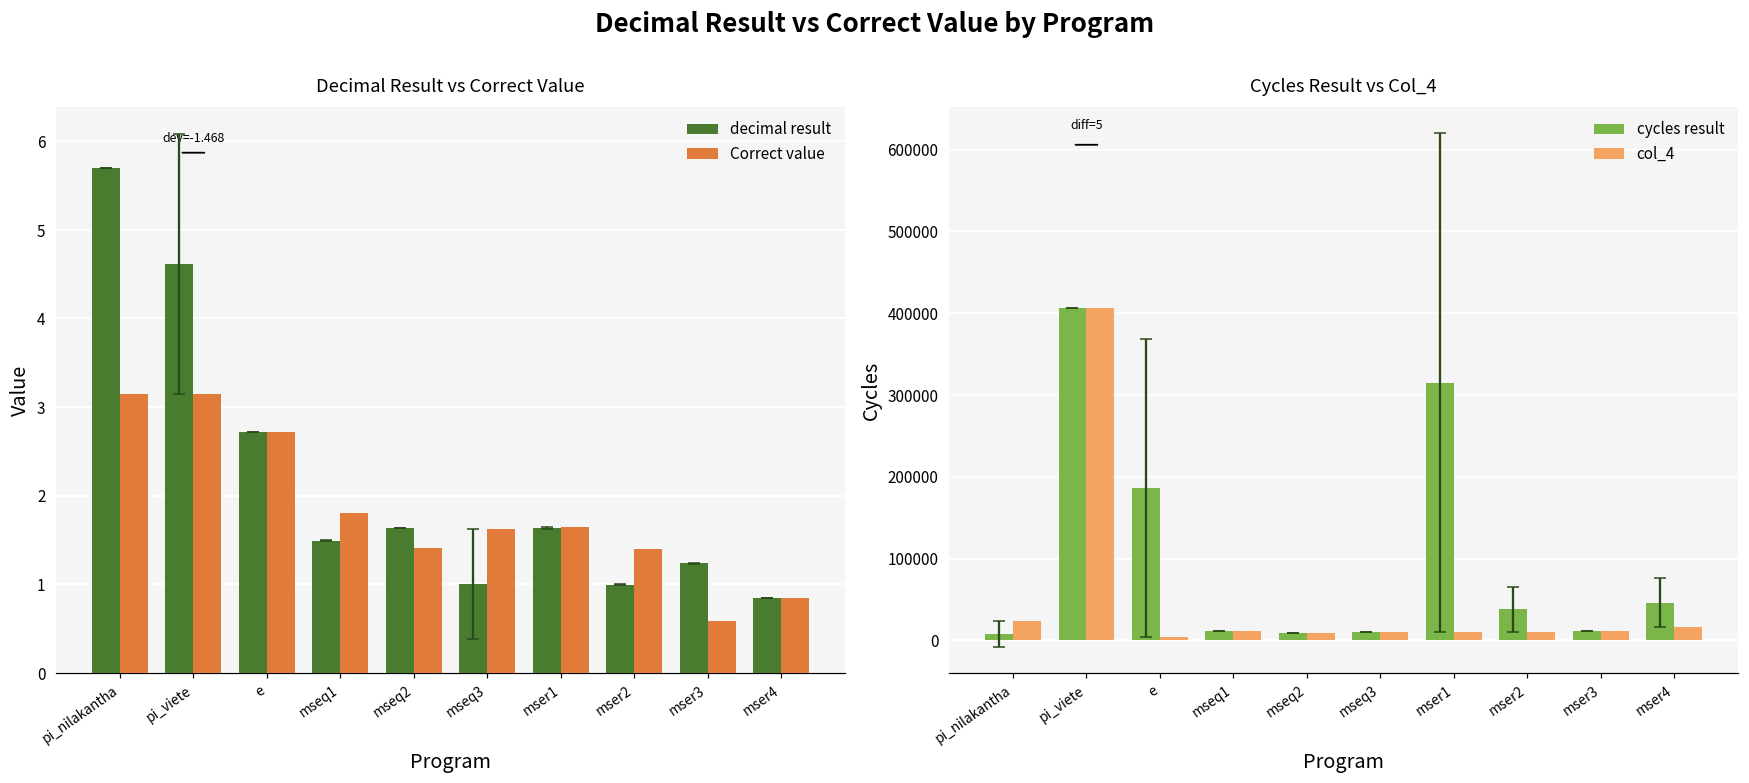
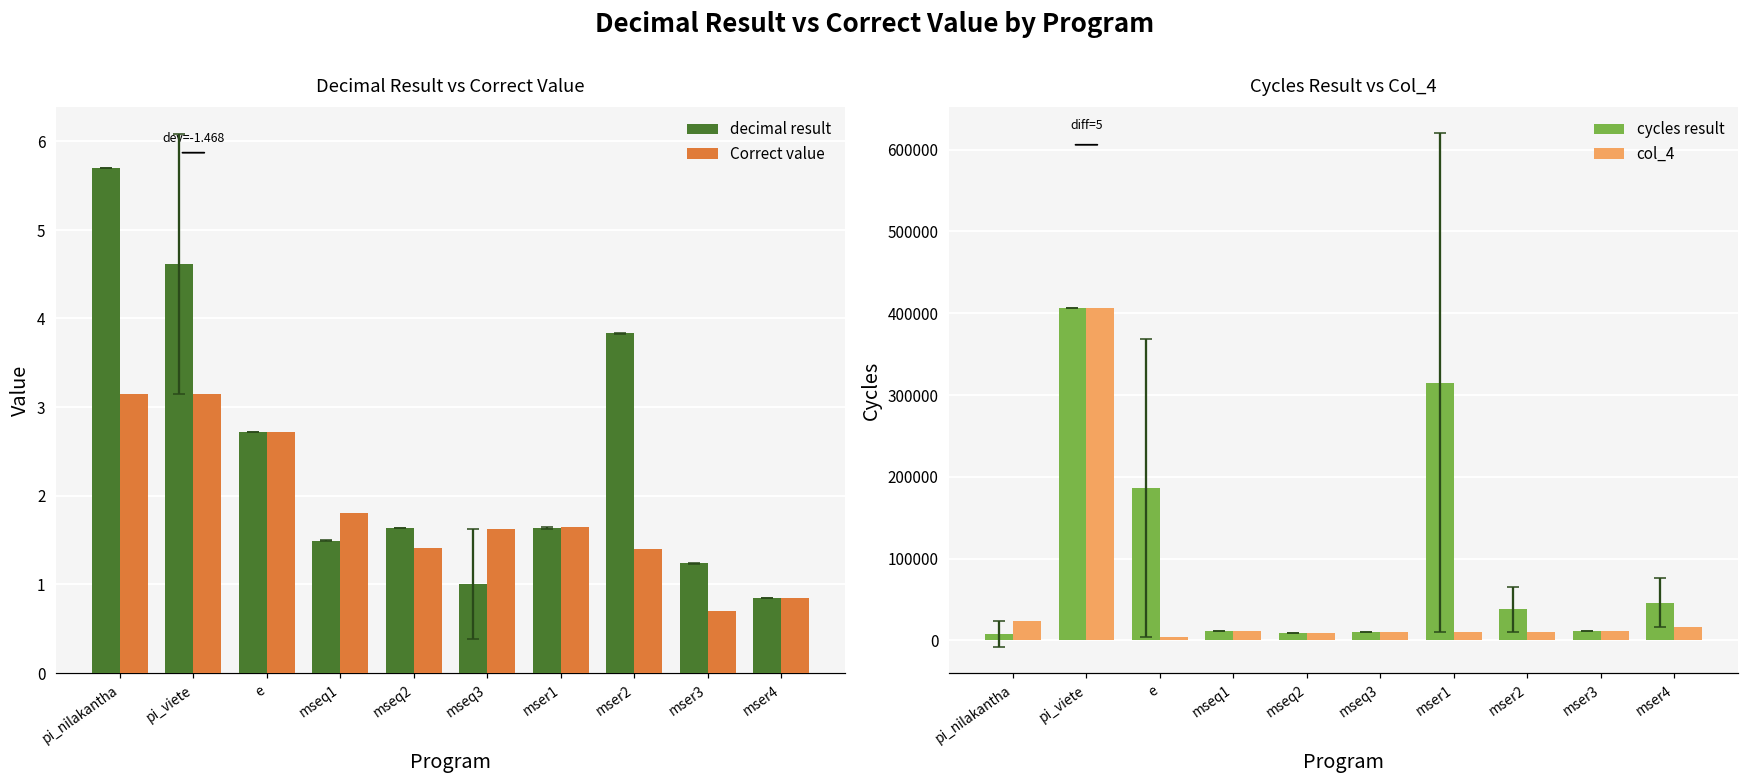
Decimal Result vs Correct Value, decimal result, mser2: 1.0 -> 3.8
Decimal Result vs Correct Value, Correct value, mser3: 0.6 -> 0.7
